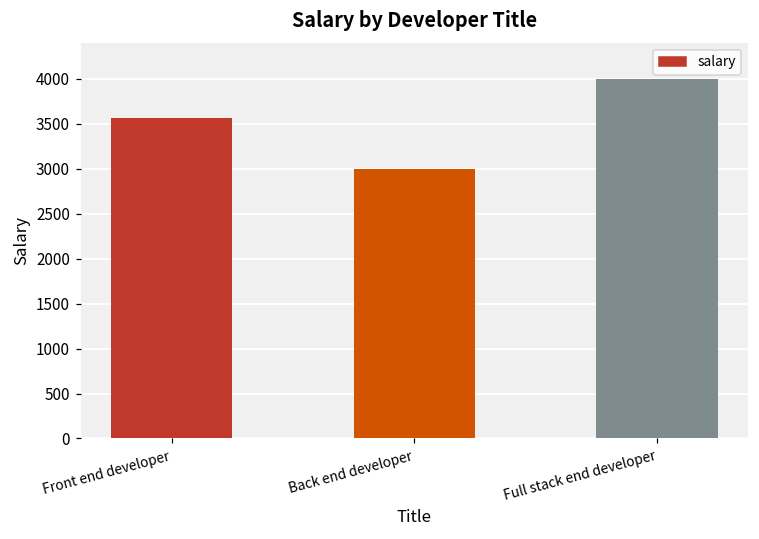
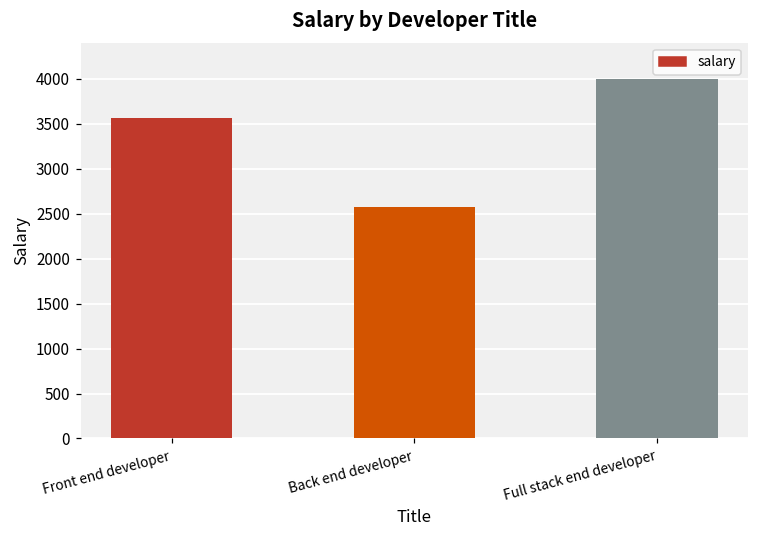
Back end developer: 3000 -> 2600
